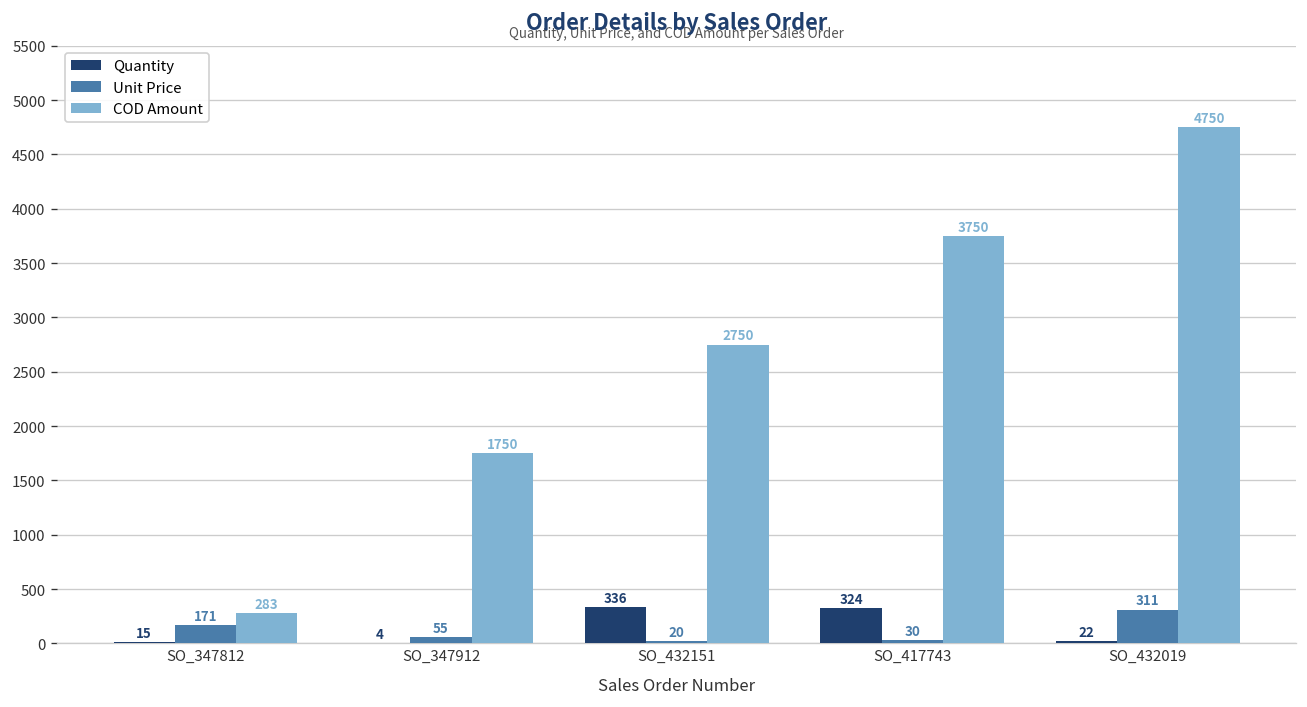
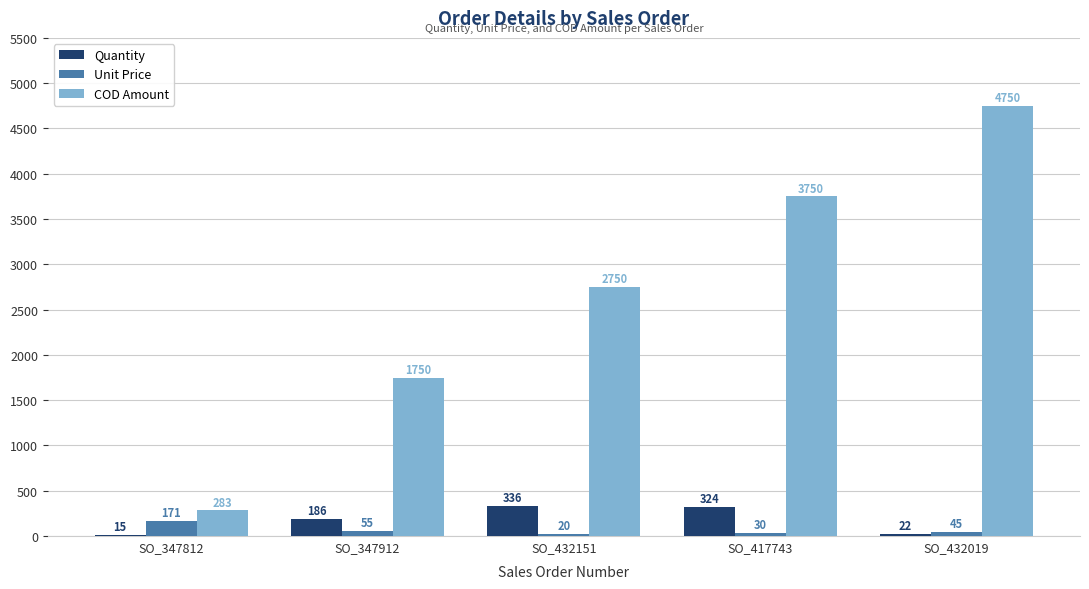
Quantity, SO_347912: 4 -> 186
Unit Price, SO_432019: 311 -> 45
